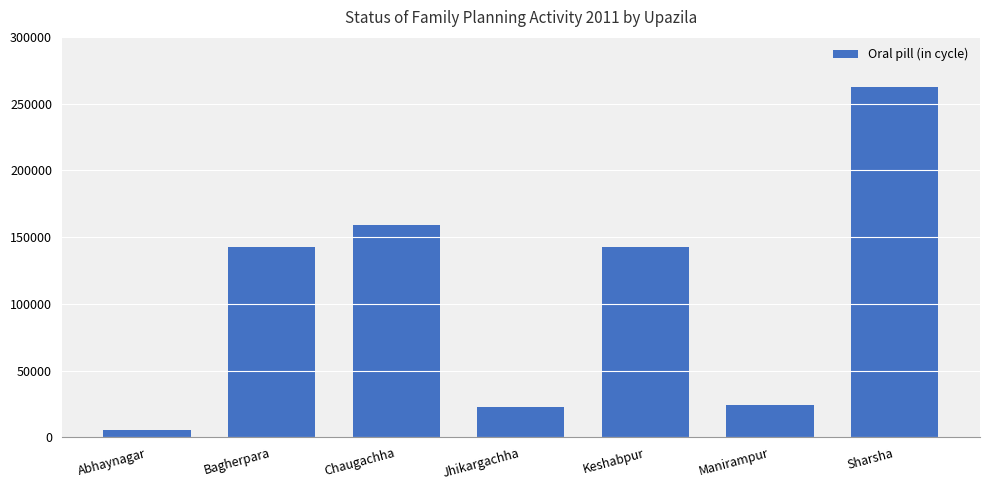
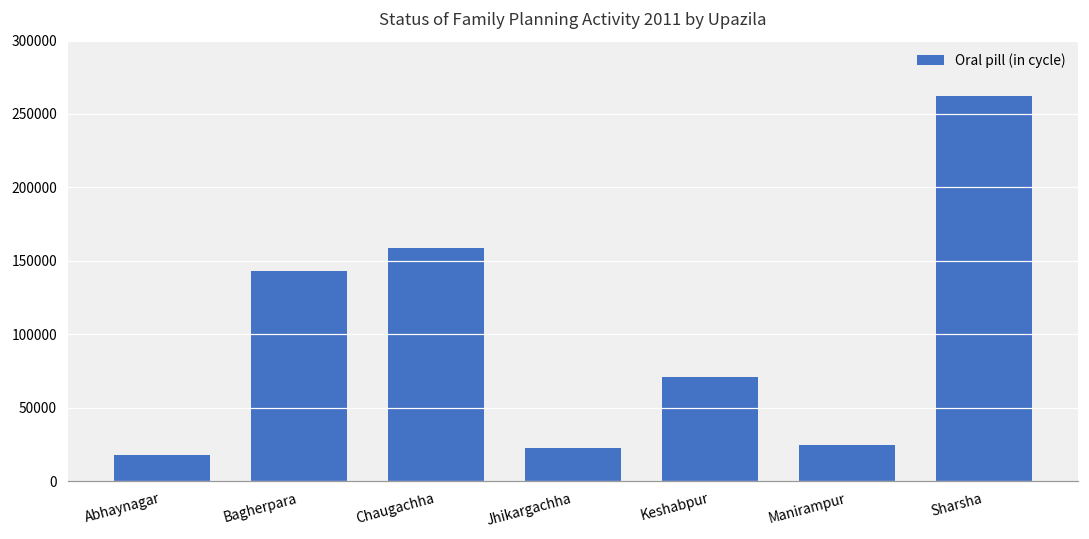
Abhaynagar: 6000 -> 18000
Keshabpur: 142000 -> 71000
